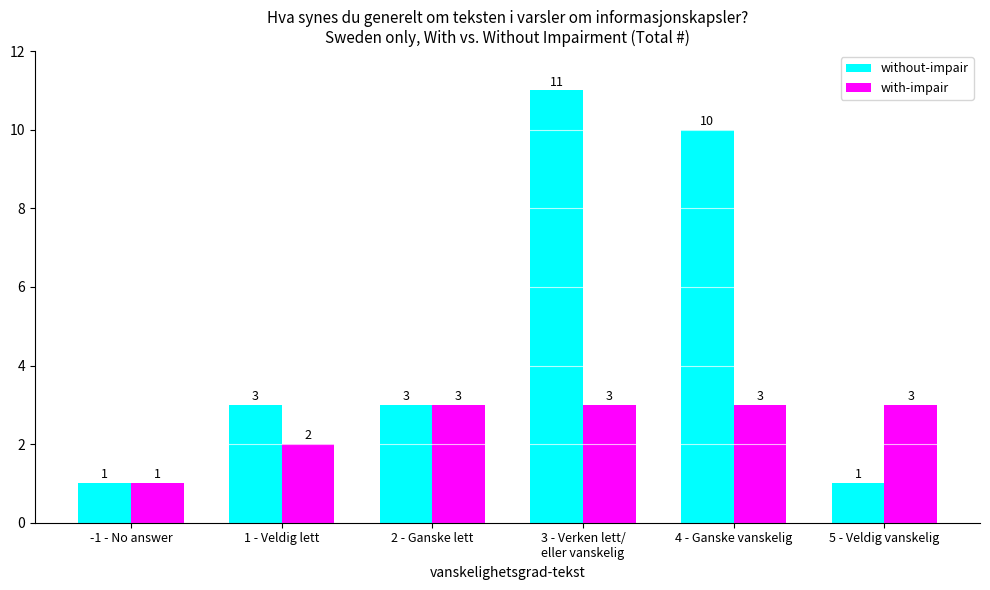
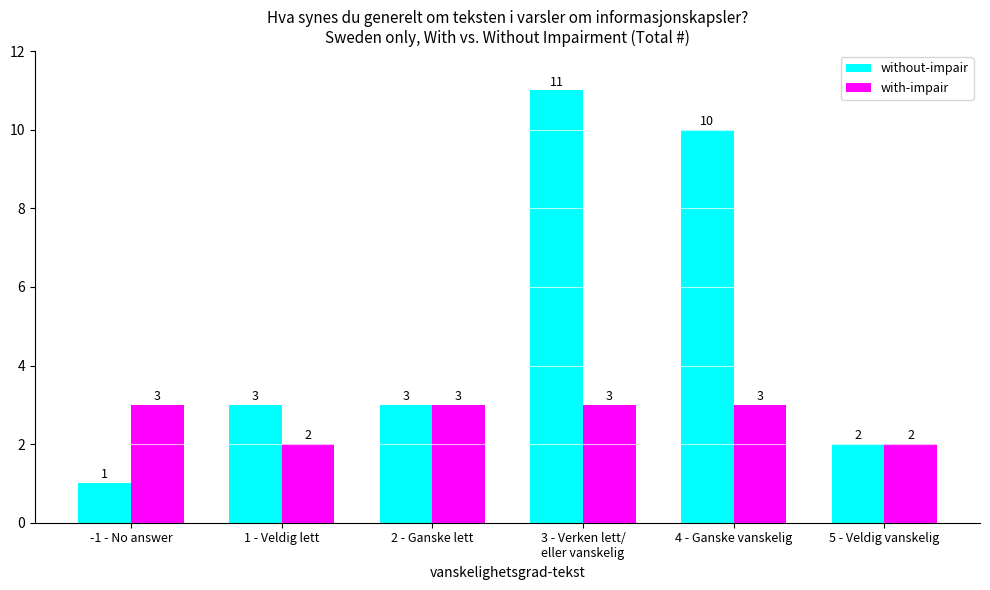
with-impair, -1 - No answer: 1 -> 3
without-impair, 5 - Veldig vanskelig: 1 -> 2
with-impair, 5 - Veldig vanskelig: 3 -> 2
